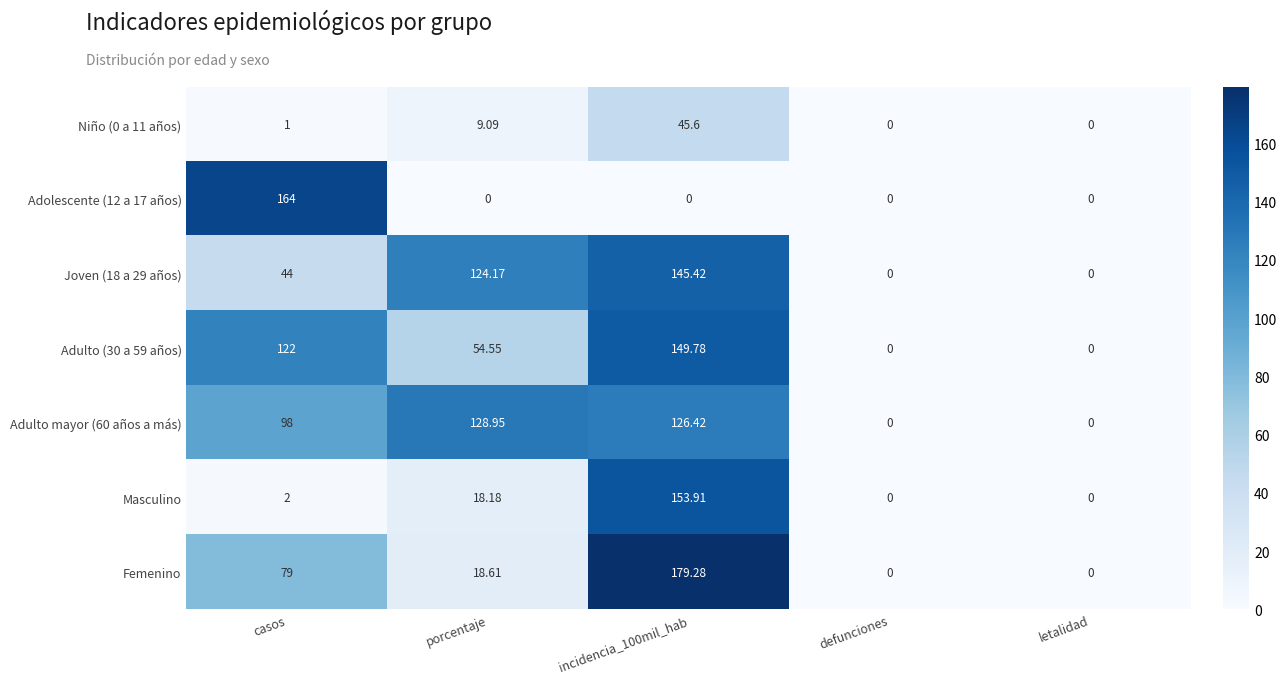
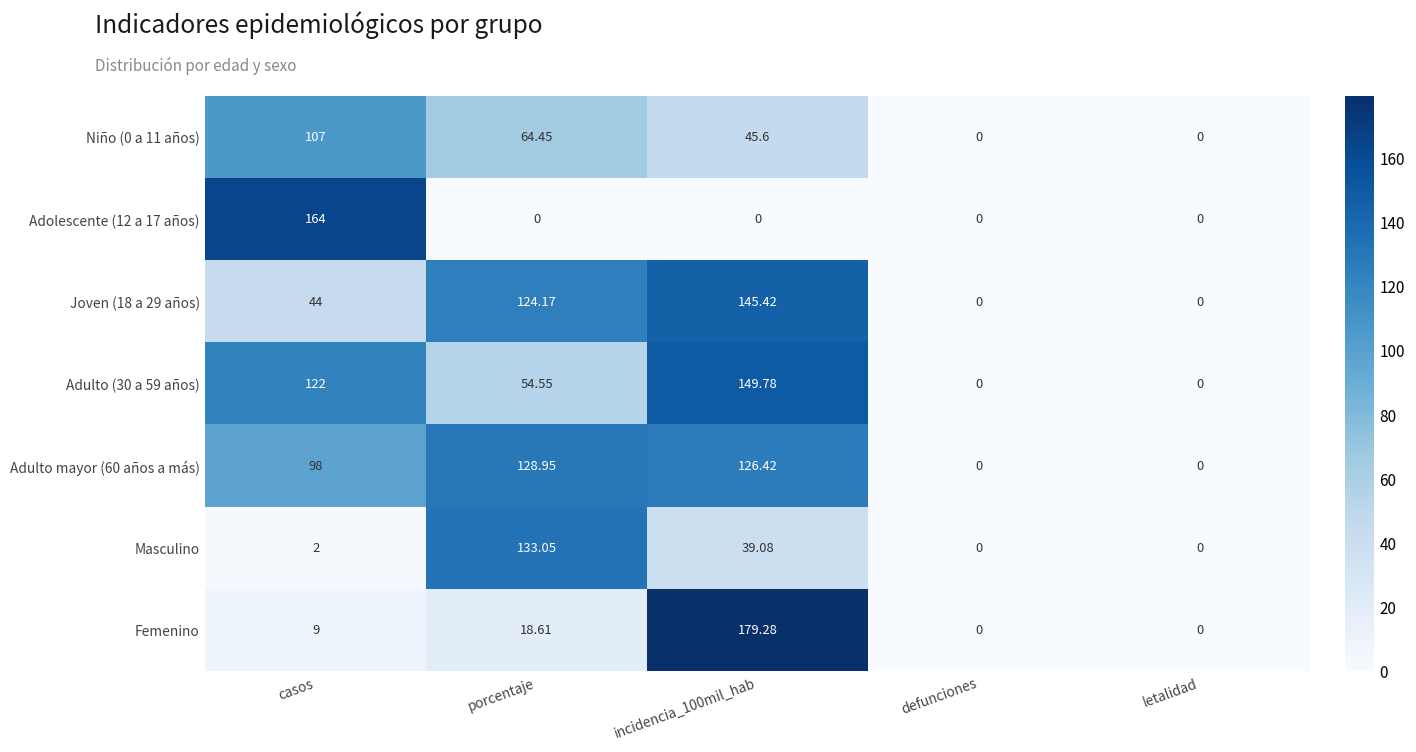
Niño (0 a 11 años), casos: 1 -> 107
Niño (0 a 11 años), porcentaje: 9.09 -> 64.45
Masculino, porcentaje: 18.18 -> 133.05
Masculino, incidencia_100mil_hab: 153.91 -> 39.08
Femenino, casos: 79 -> 9
